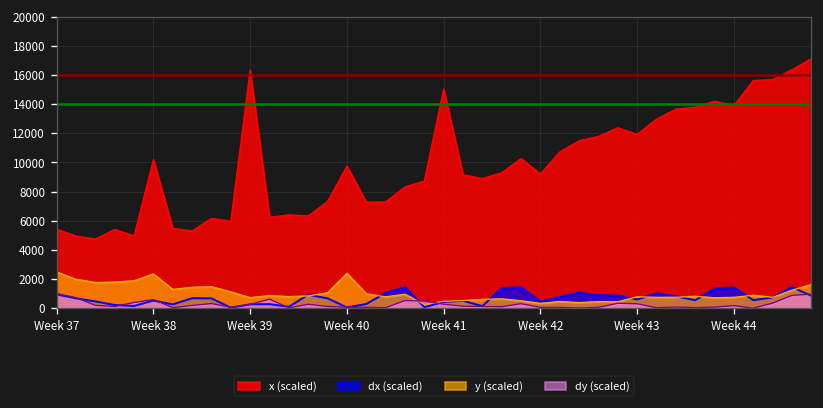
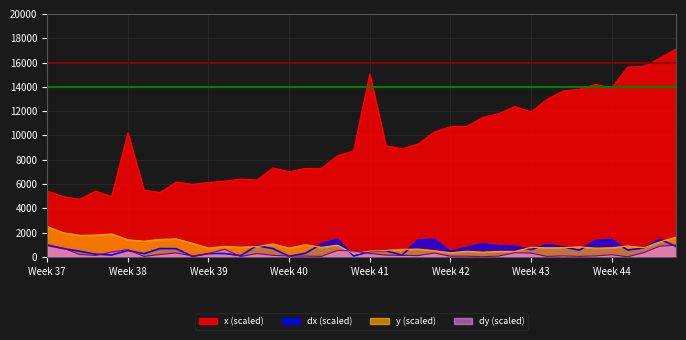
y (scaled), Week 38: 2400 -> 1400
x (scaled), Week 39: 16300 -> 6100
x (scaled), Week 40: 9700 -> 7000
y (scaled), Week 40: 2400 -> 700
x (scaled), Week 42: 9200 -> 10700
